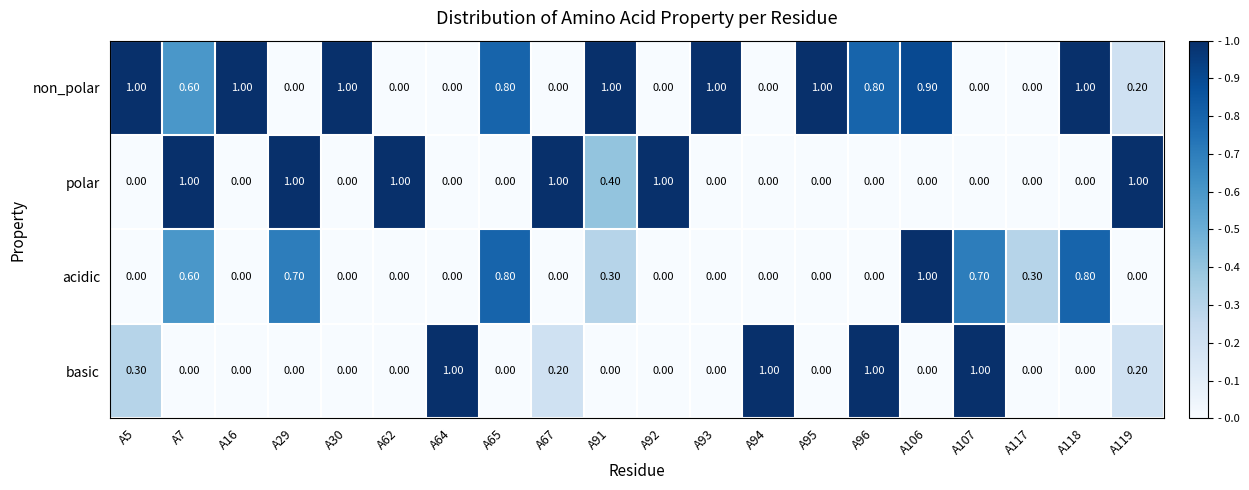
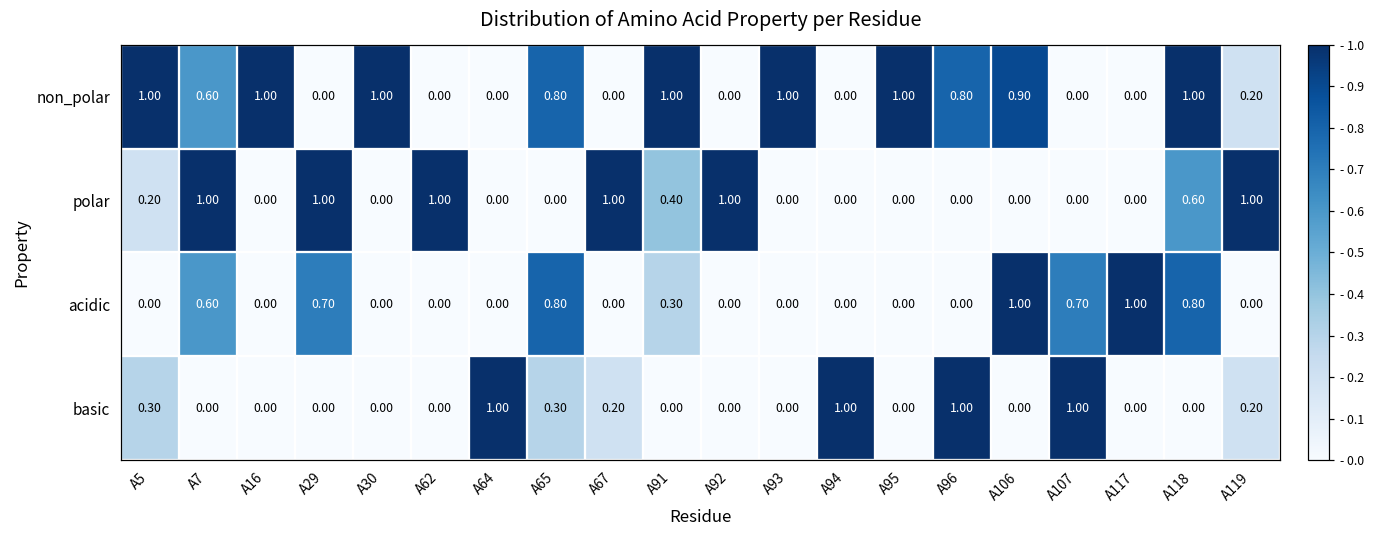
polar, A5: 0.00 -> 0.20
polar, A118: 0.00 -> 0.60
acidic, A117: 0.30 -> 1.00
basic, A65: 0.00 -> 0.30
